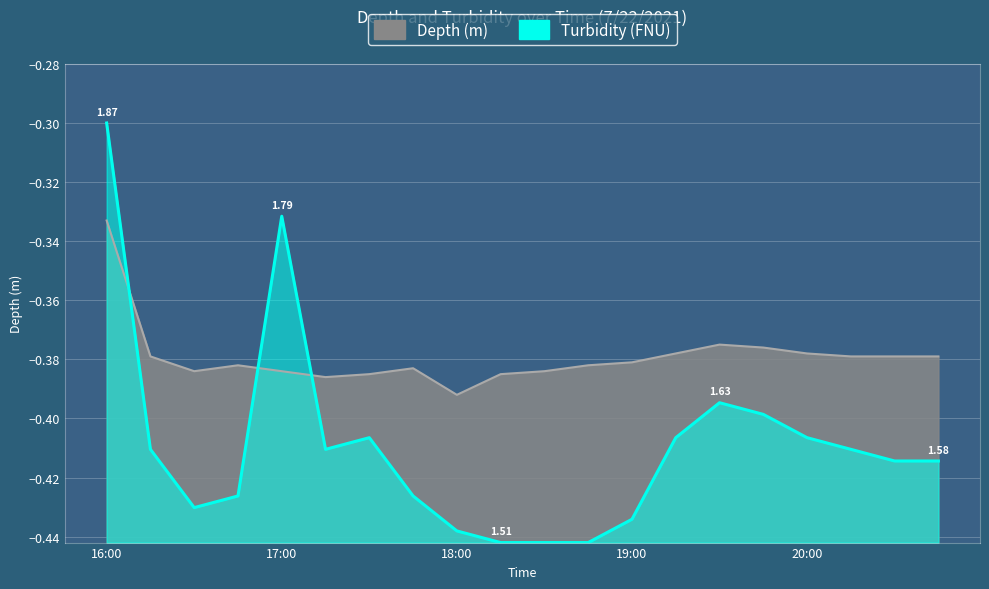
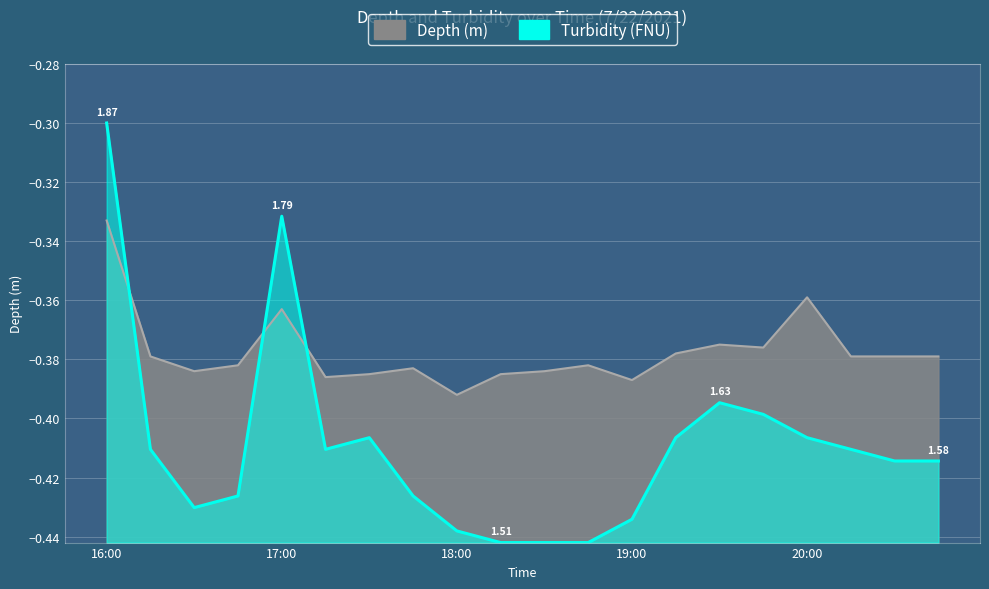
Depth (m), 17:00: -0.384 -> -0.363
Depth (m), 19:00: -0.381 -> -0.387
Depth (m), 20:00: -0.378 -> -0.359
